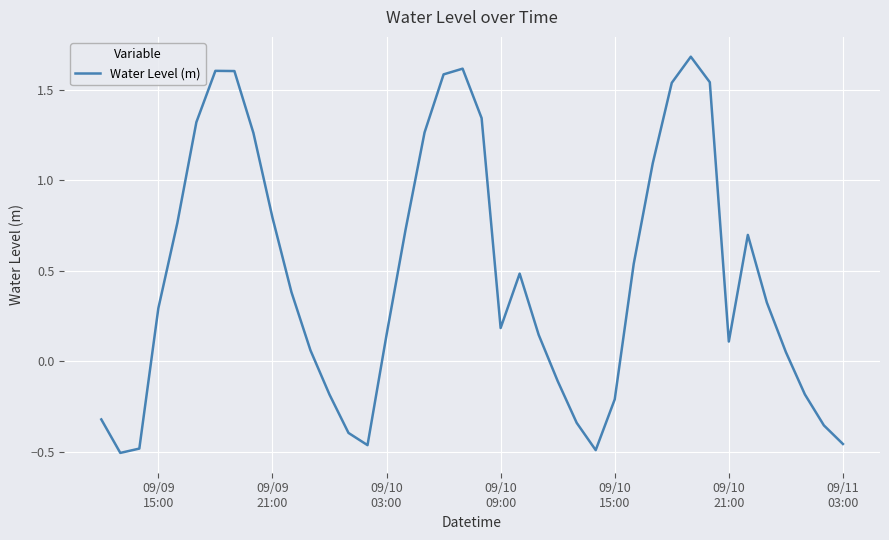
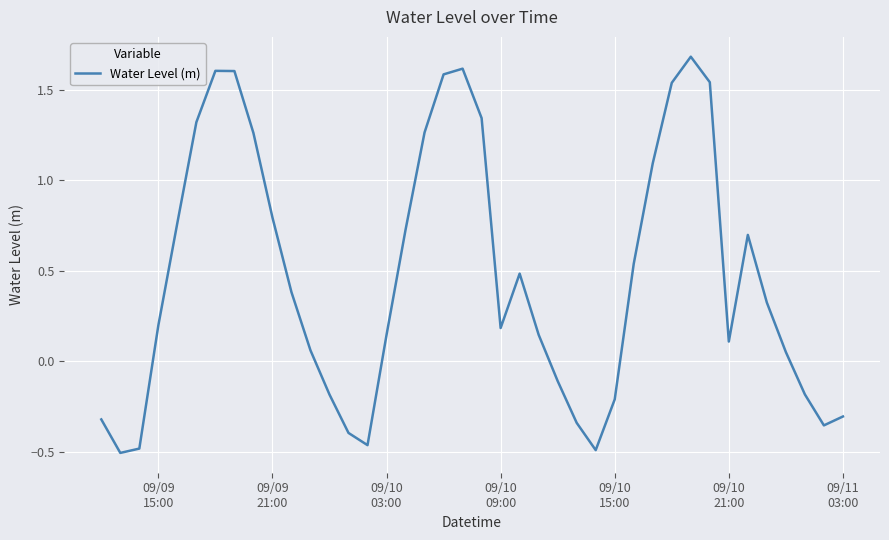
09/09 15:00: 0.29 -> 0.20
09/11 03:00: -0.46 -> -0.31
